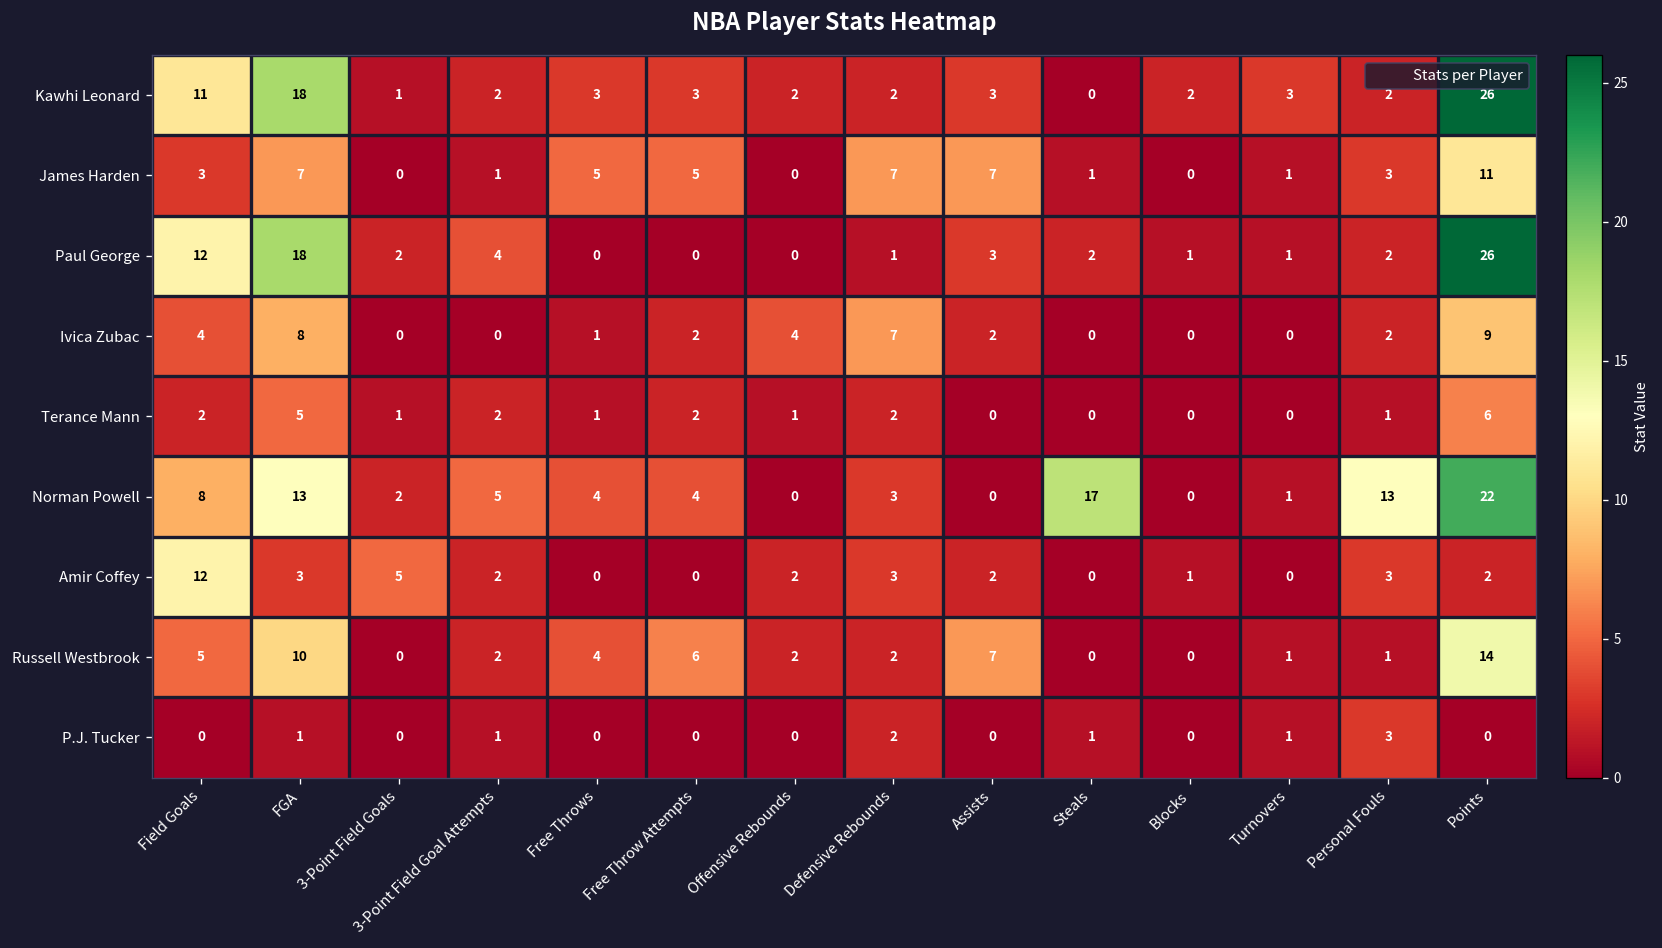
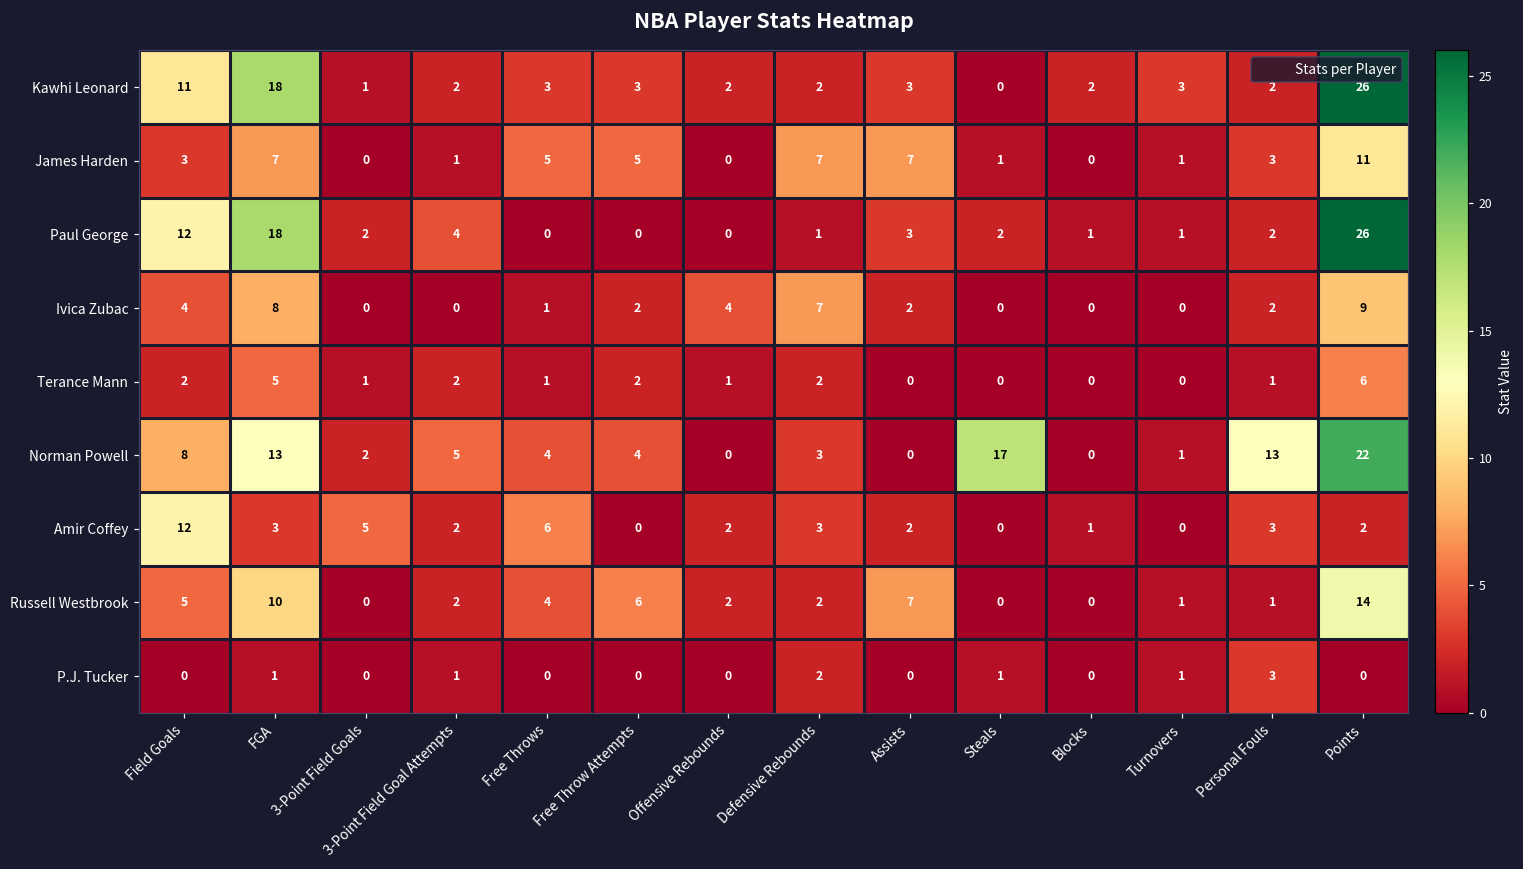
Amir Coffey, Free Throws: 0 -> 6
